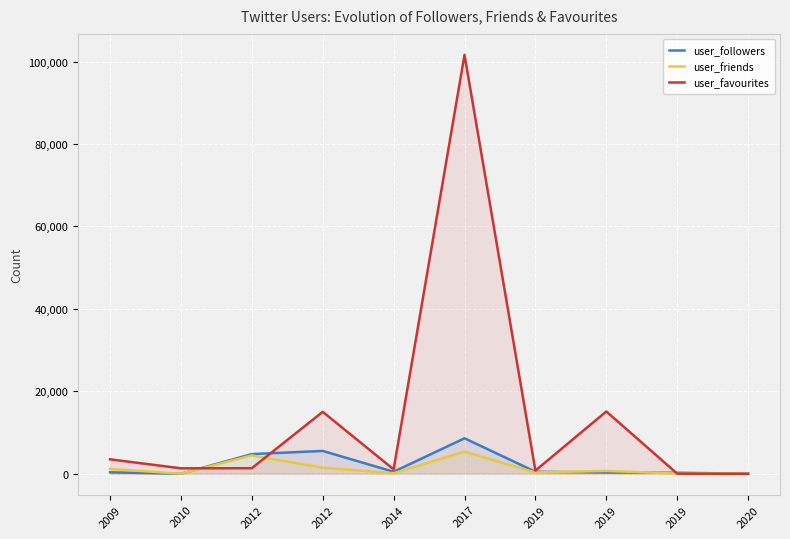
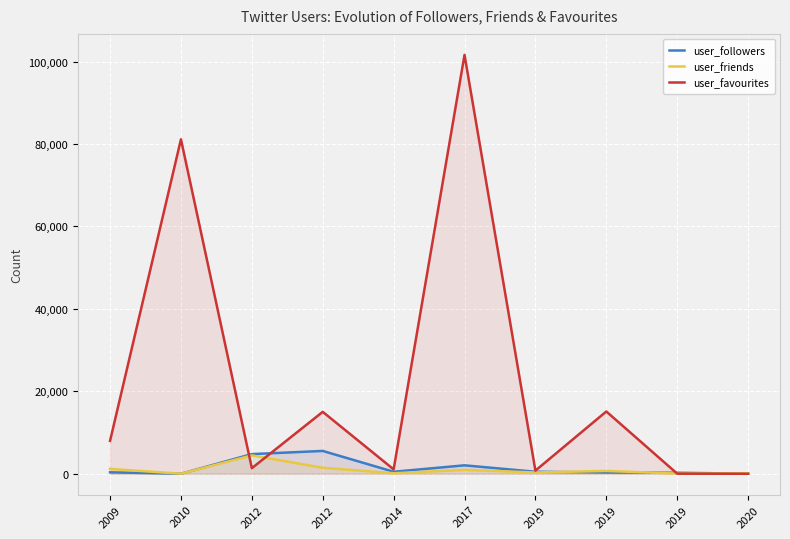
user_favourites, 2009: 4,000 -> 8,000
user_favourites, 2010: 1,000 -> 81,000
user_followers, 2017: 9,000 -> 2,000
user_friends, 2017: 5,000 -> 1,000
